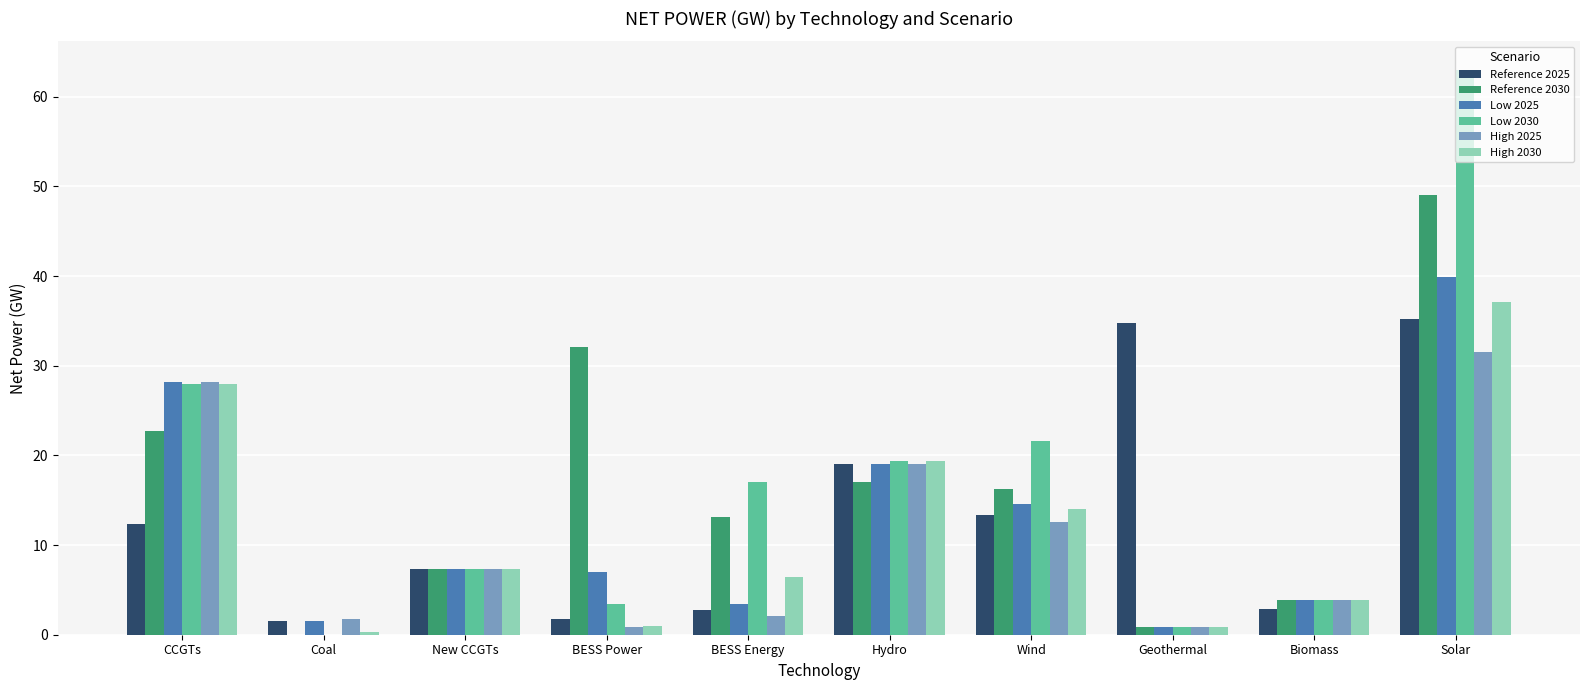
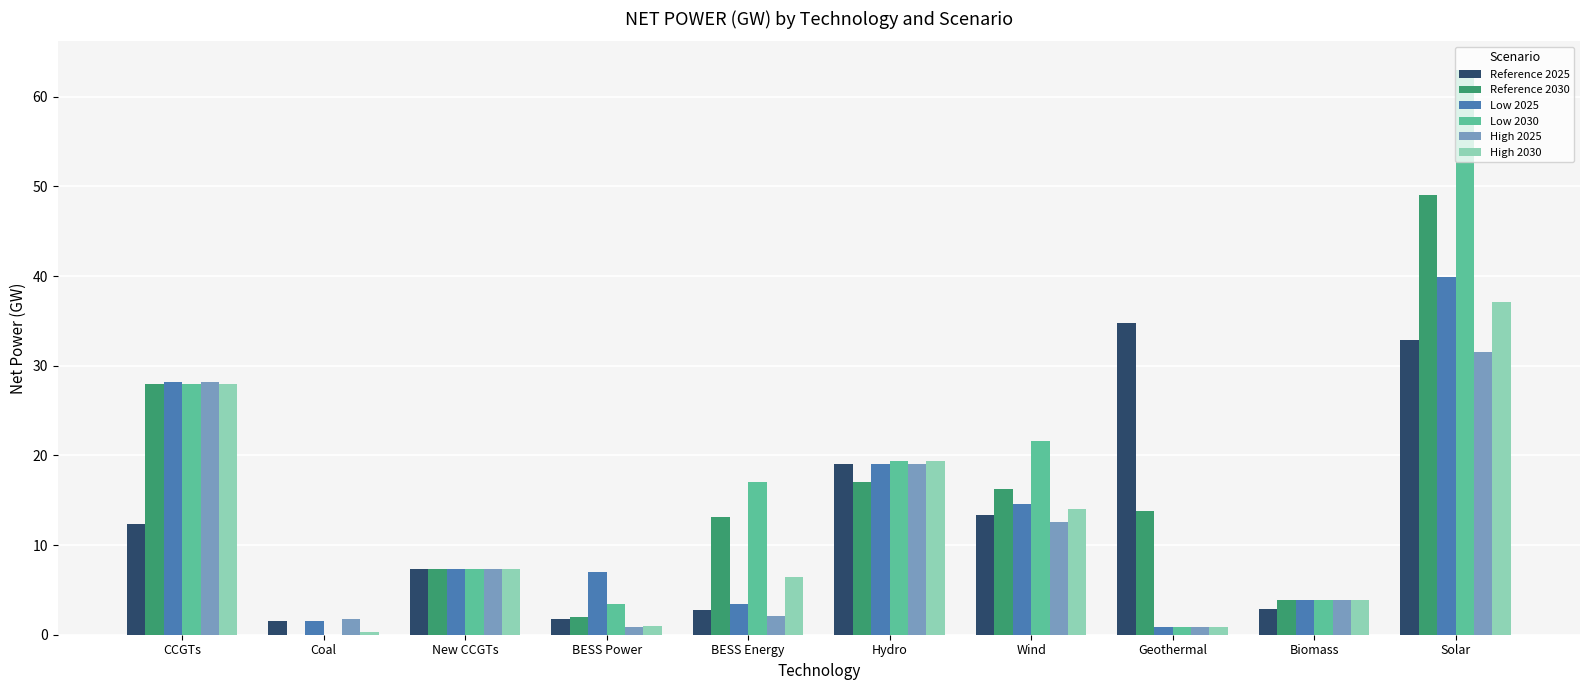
Reference 2030, CCGTs: 23 -> 28
Reference 2030, BESS Power: 32 -> 2
Reference 2030, Geothermal: 1 -> 14
Reference 2025, Solar: 35 -> 33
